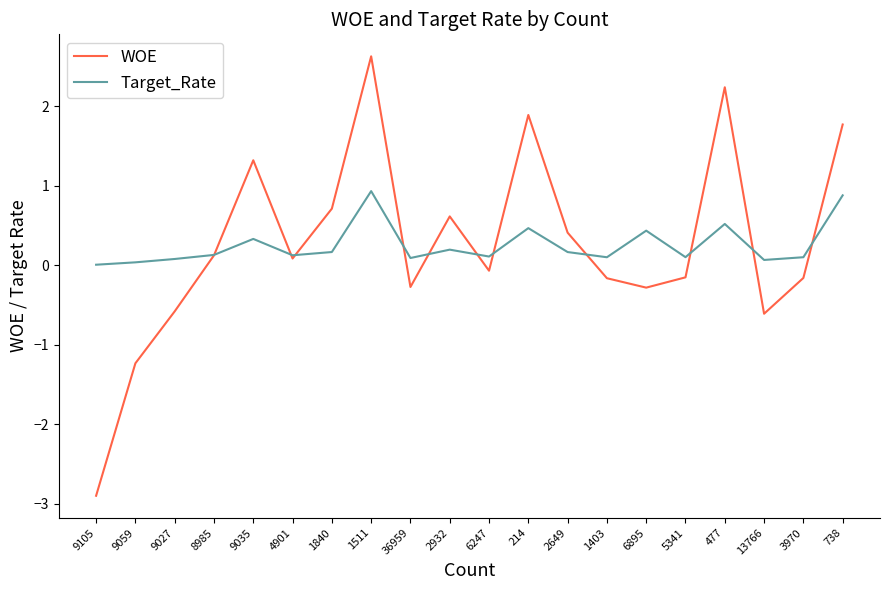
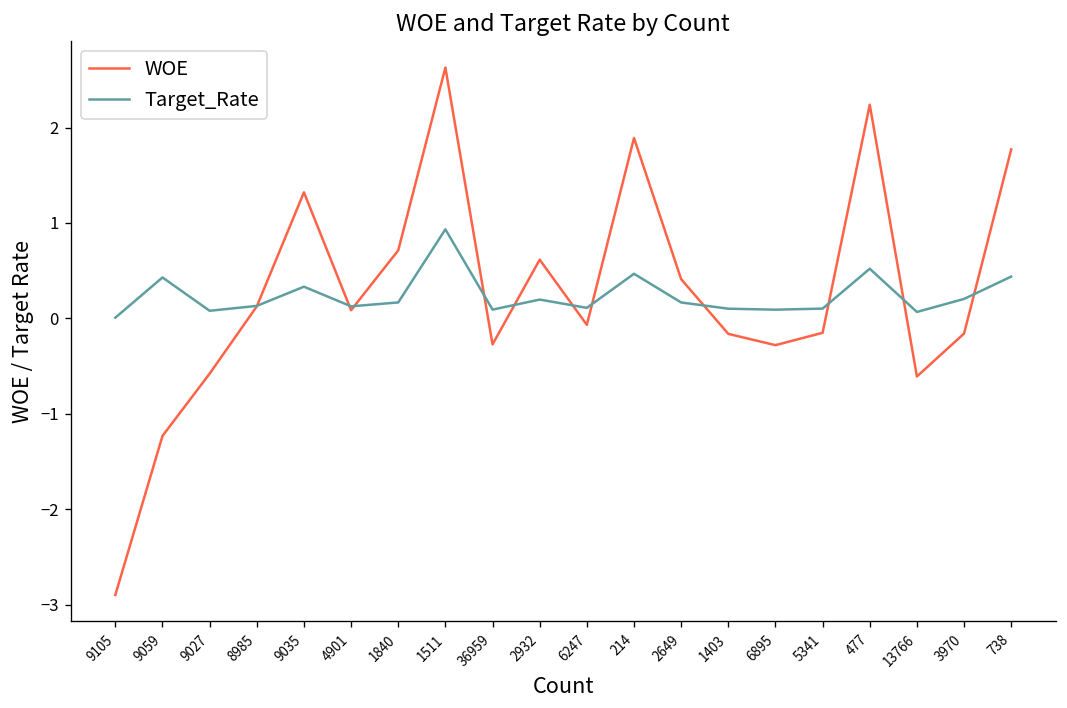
Target_Rate, 9059: 0.0 -> 0.4
Target_Rate, 6895: 0.4 -> 0.1
Target_Rate, 3970: 0.1 -> 0.2
Target_Rate, 738: 0.9 -> 0.4
